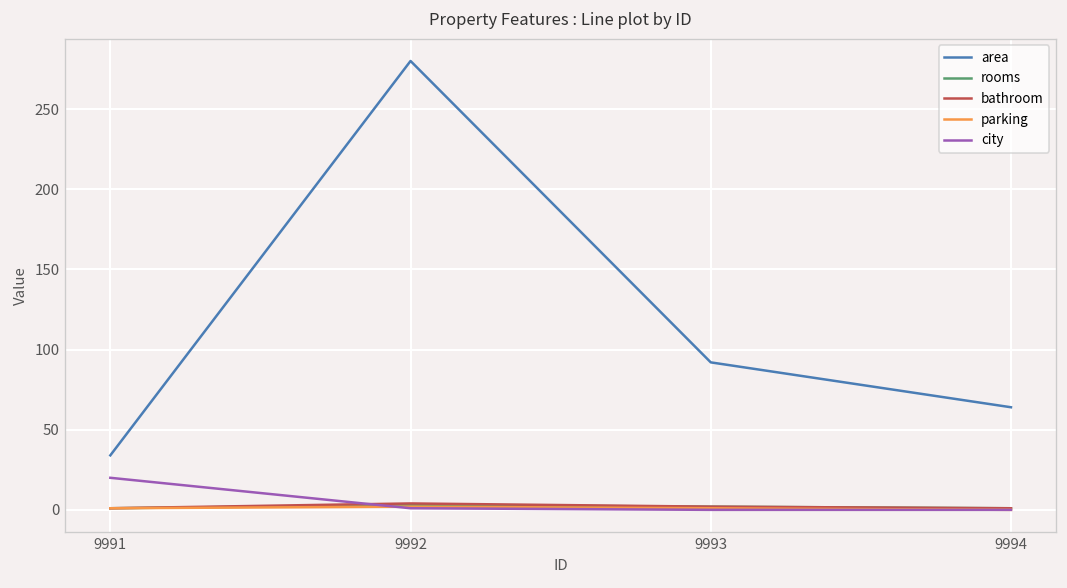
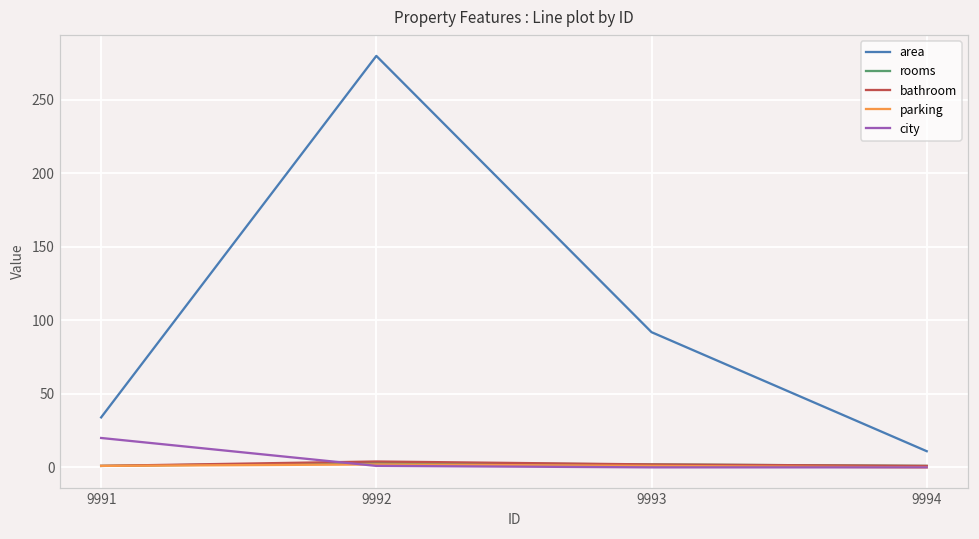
area, 9994: 64 -> 11
